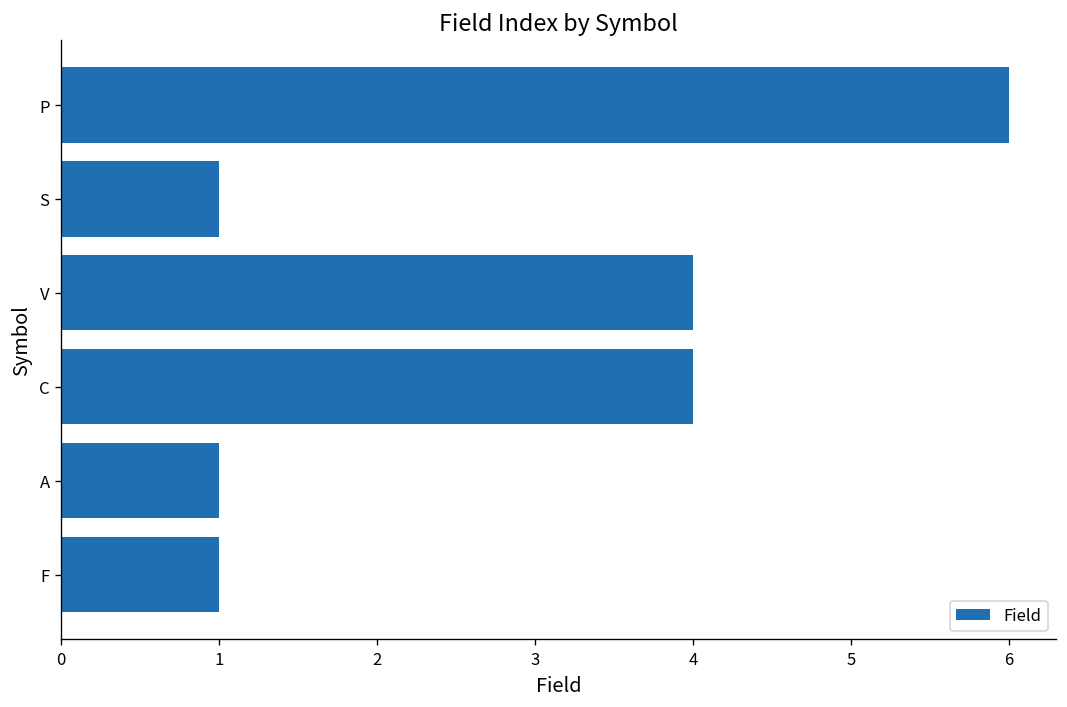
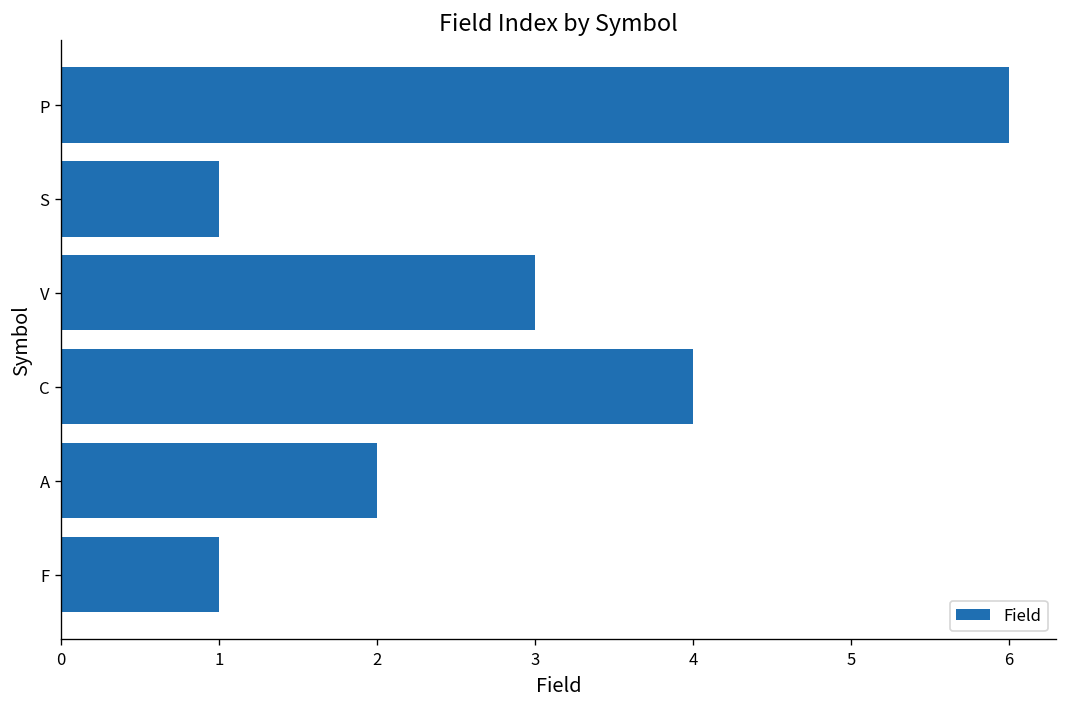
V: 4 -> 3
A: 1 -> 2
